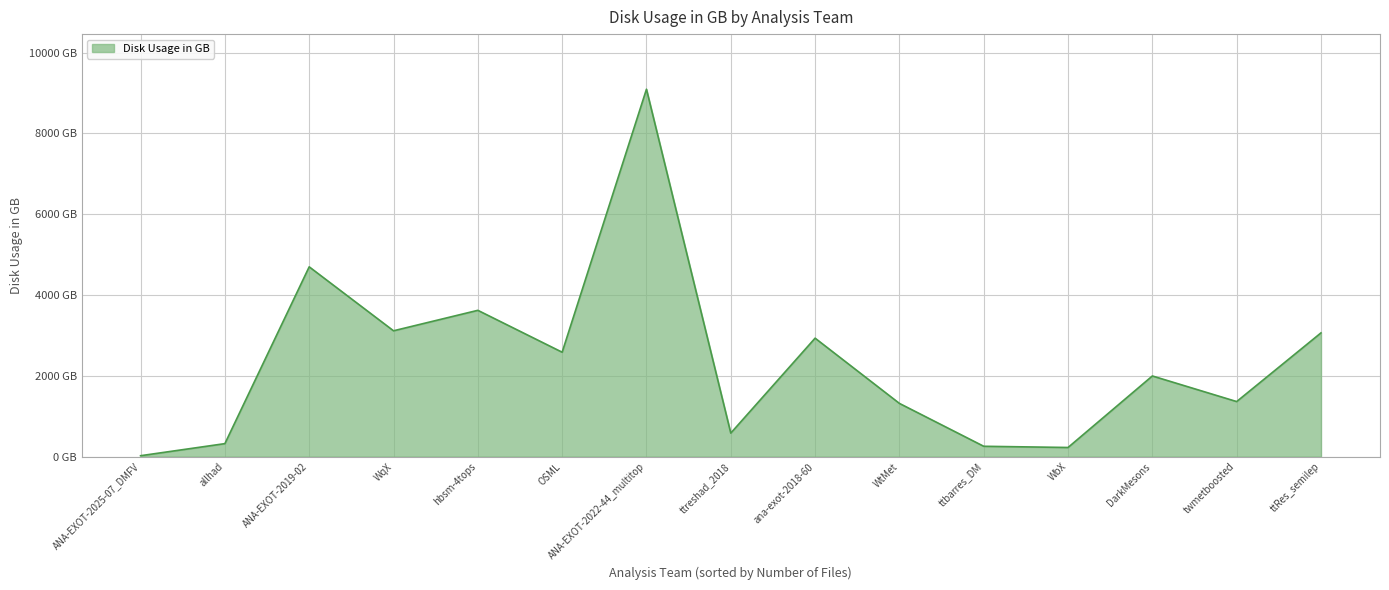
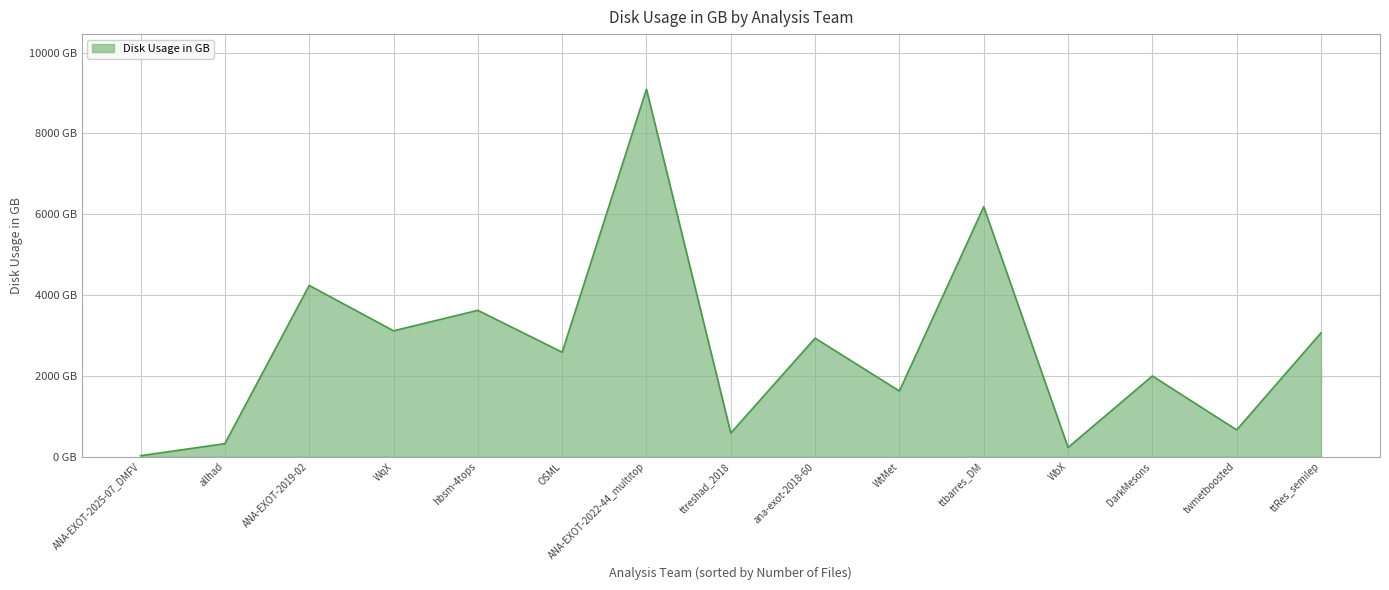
ANA-EXOT-2019-02: 4700 GB -> 4200 GB
WtMet: 1300 GB -> 1600 GB
ttbarres_DM: 300 GB -> 6200 GB
twmetboosted: 1400 GB -> 700 GB
